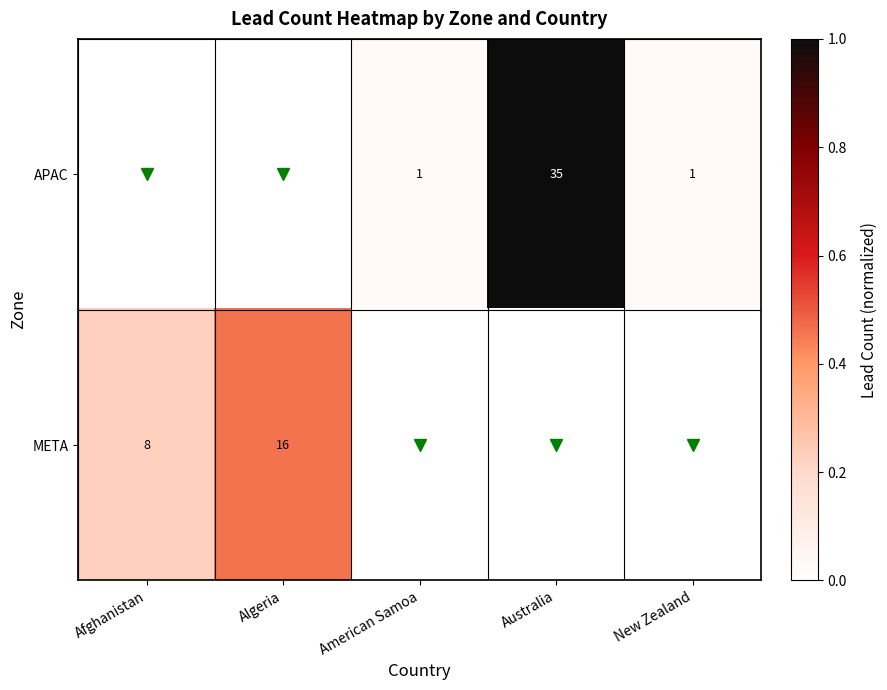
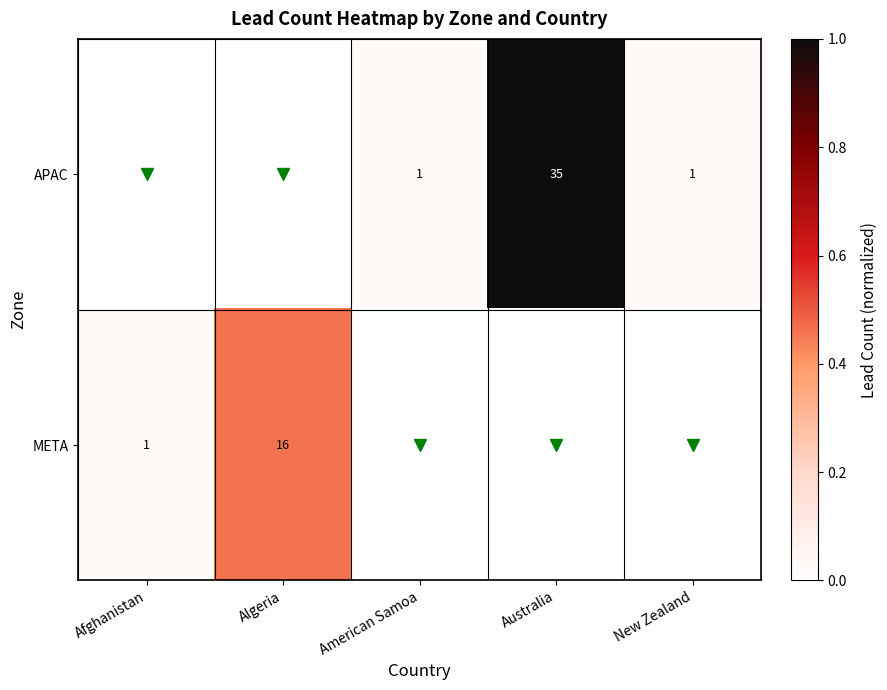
META, Afghanistan: 8 -> 1
